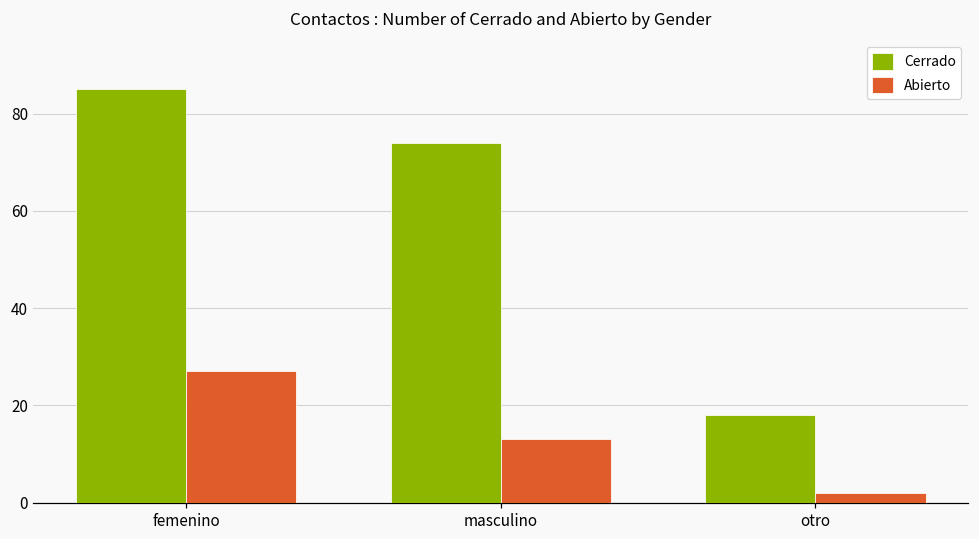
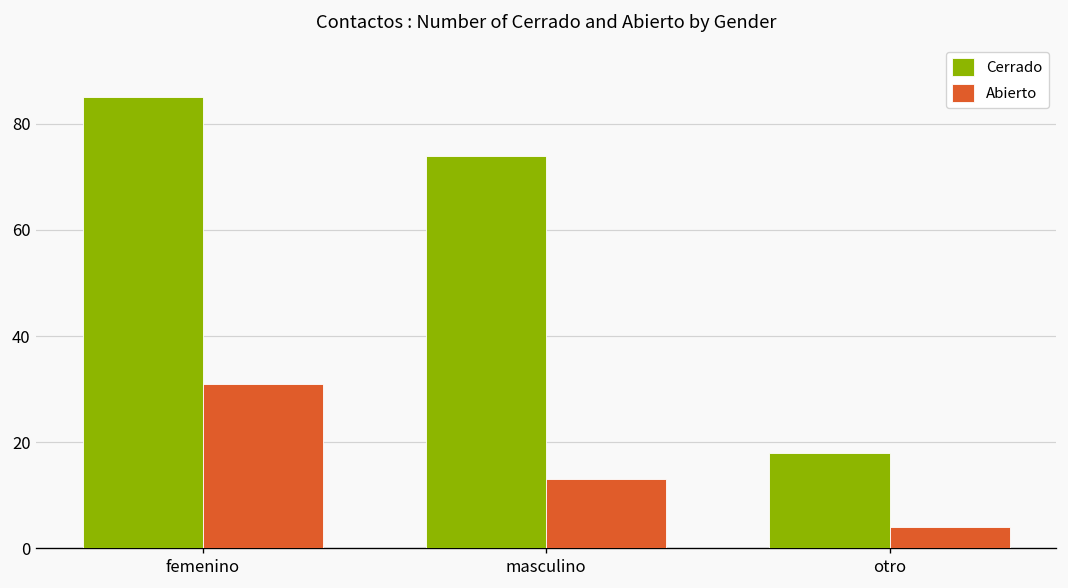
Abierto, femenino: 27 -> 31
Abierto, otro: 2 -> 4
